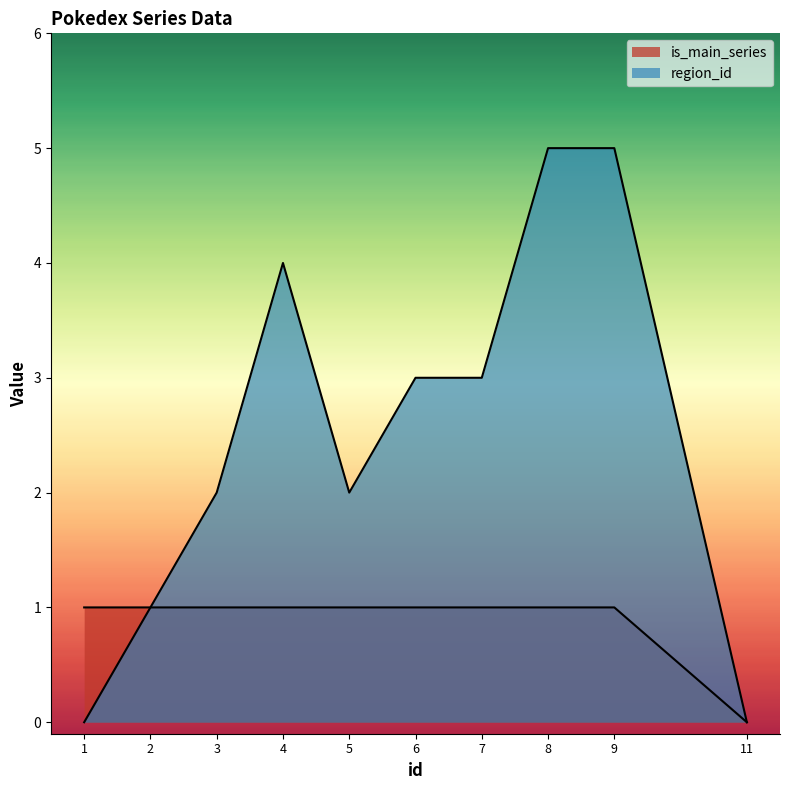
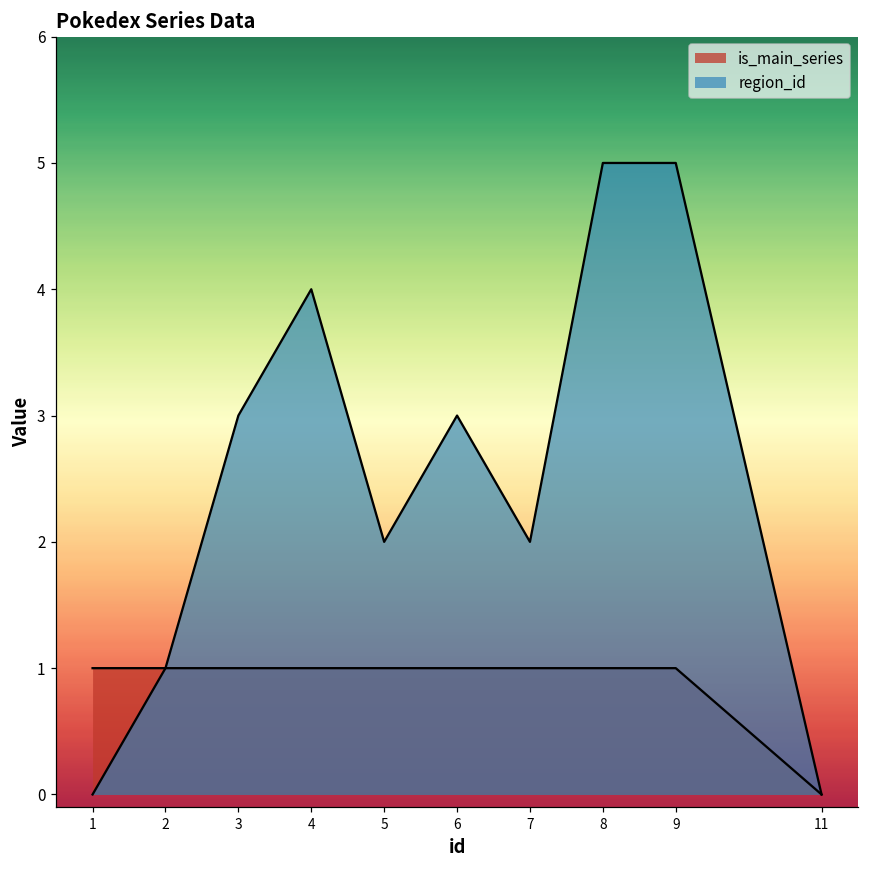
region_id, 3: 2 -> 3
region_id, 7: 3 -> 2
